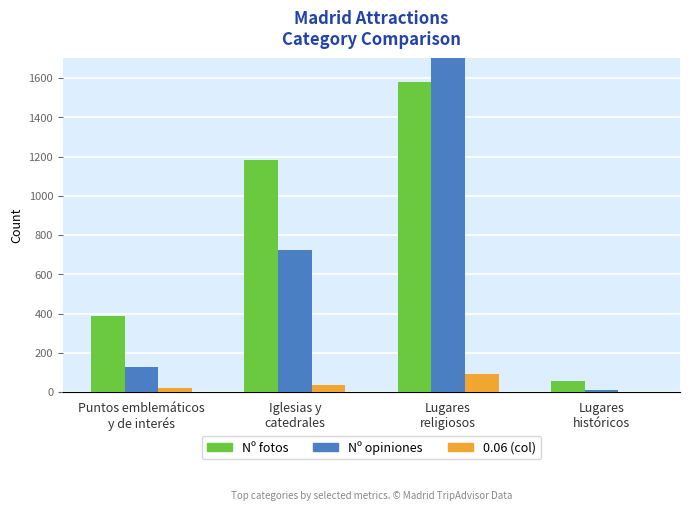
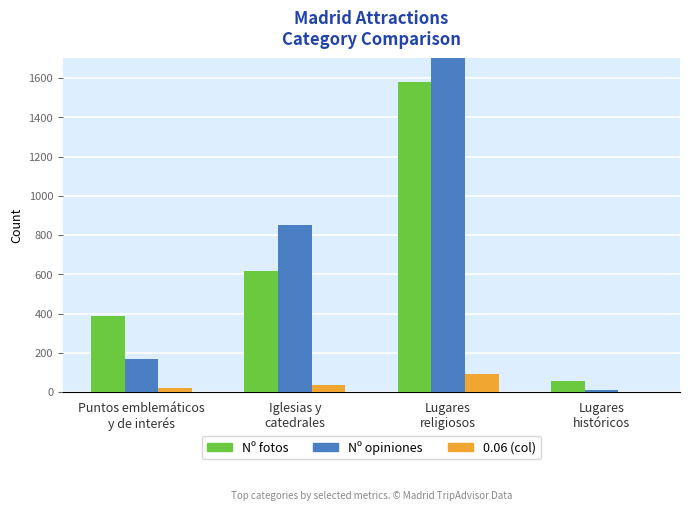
Nº opiniones, Puntos emblemáticos y de interés: 130 -> 170
Nº fotos, Iglesias y catedrales: 1180 -> 620
Nº opiniones, Iglesias y catedrales: 730 -> 850
